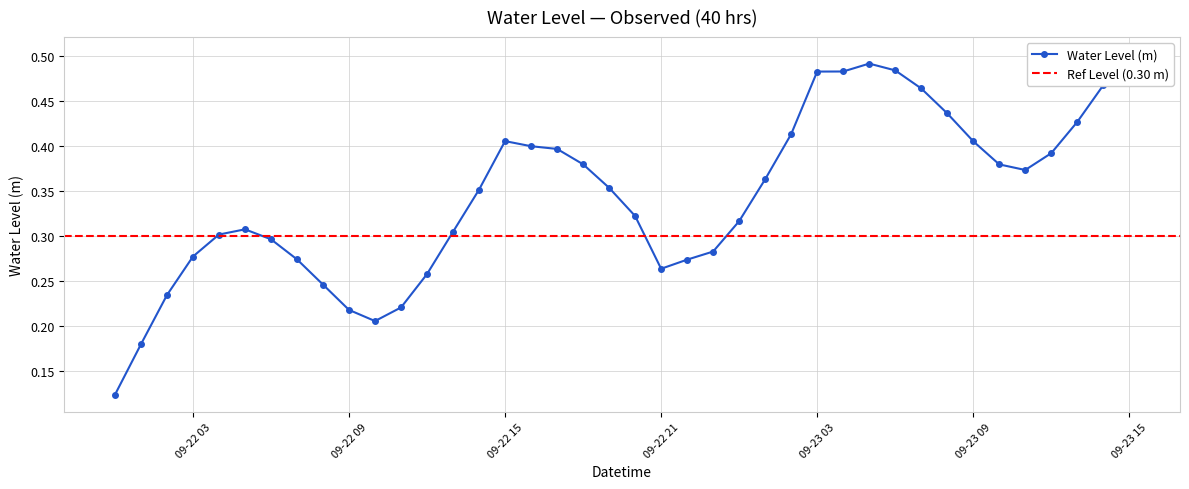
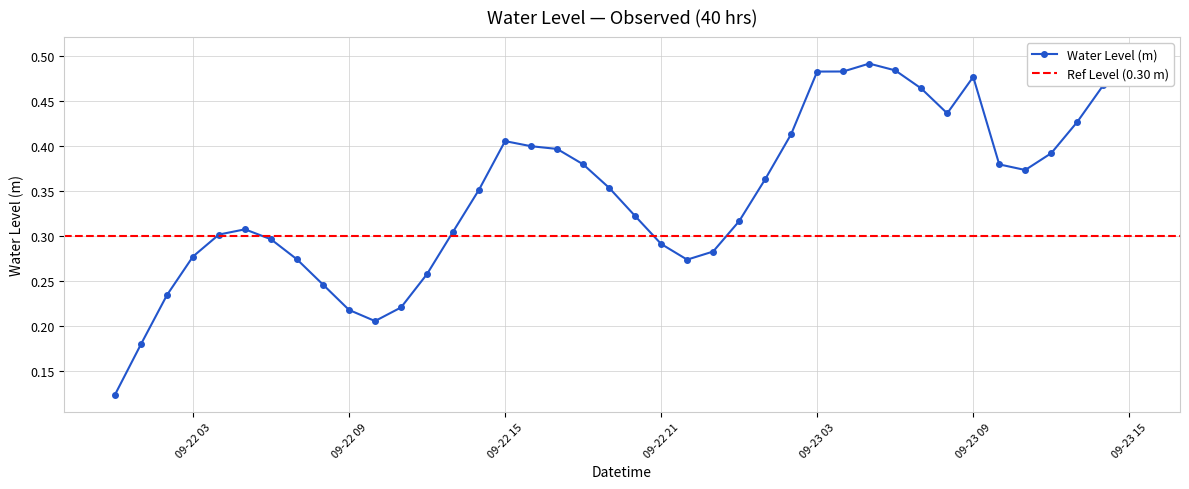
09-22 21: 0.26 -> 0.29
09-23 09: 0.41 -> 0.48
